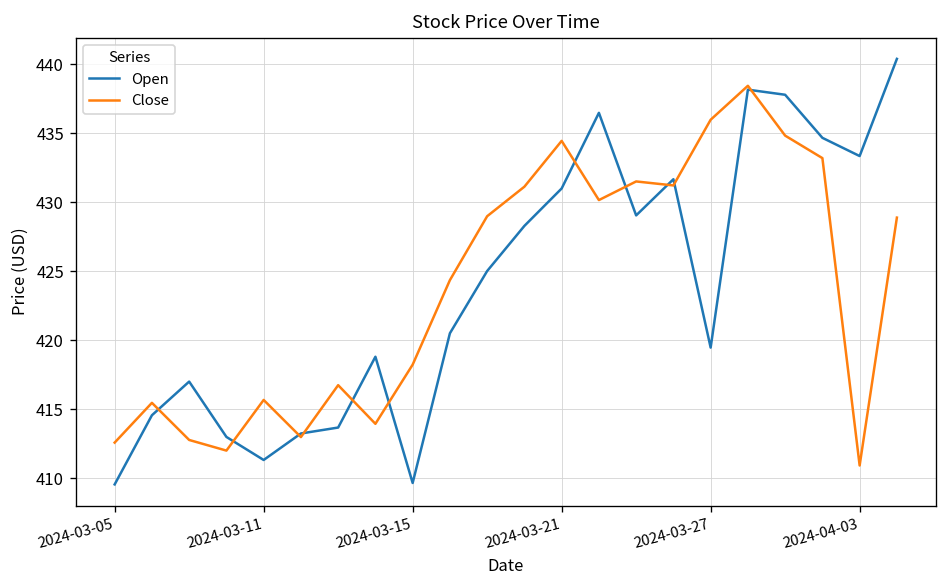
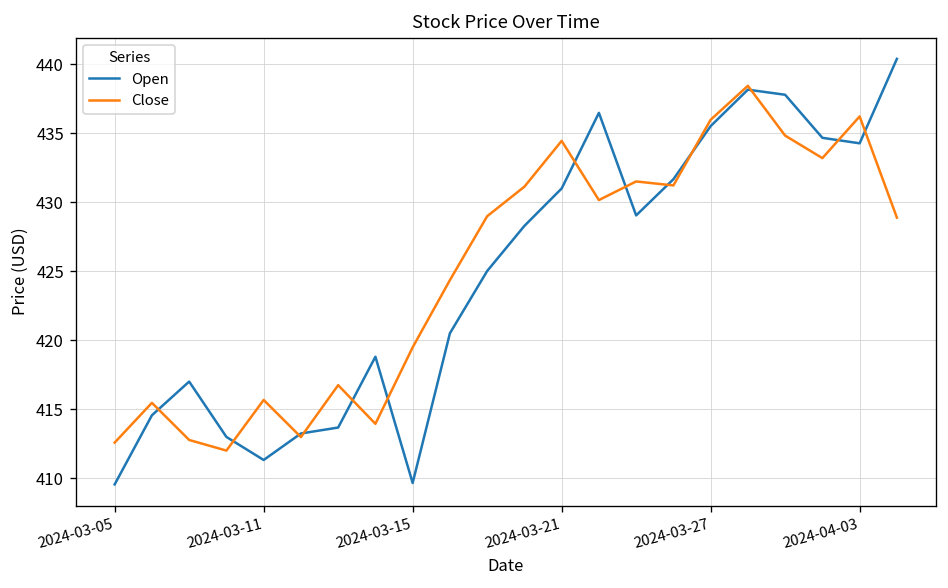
Close, 2024-03-15: 418.2 -> 419.5
Open, 2024-03-27: 419.5 -> 435.5
Open, 2024-04-03: 433.4 -> 434.3
Close, 2024-04-03: 410.9 -> 436.2
